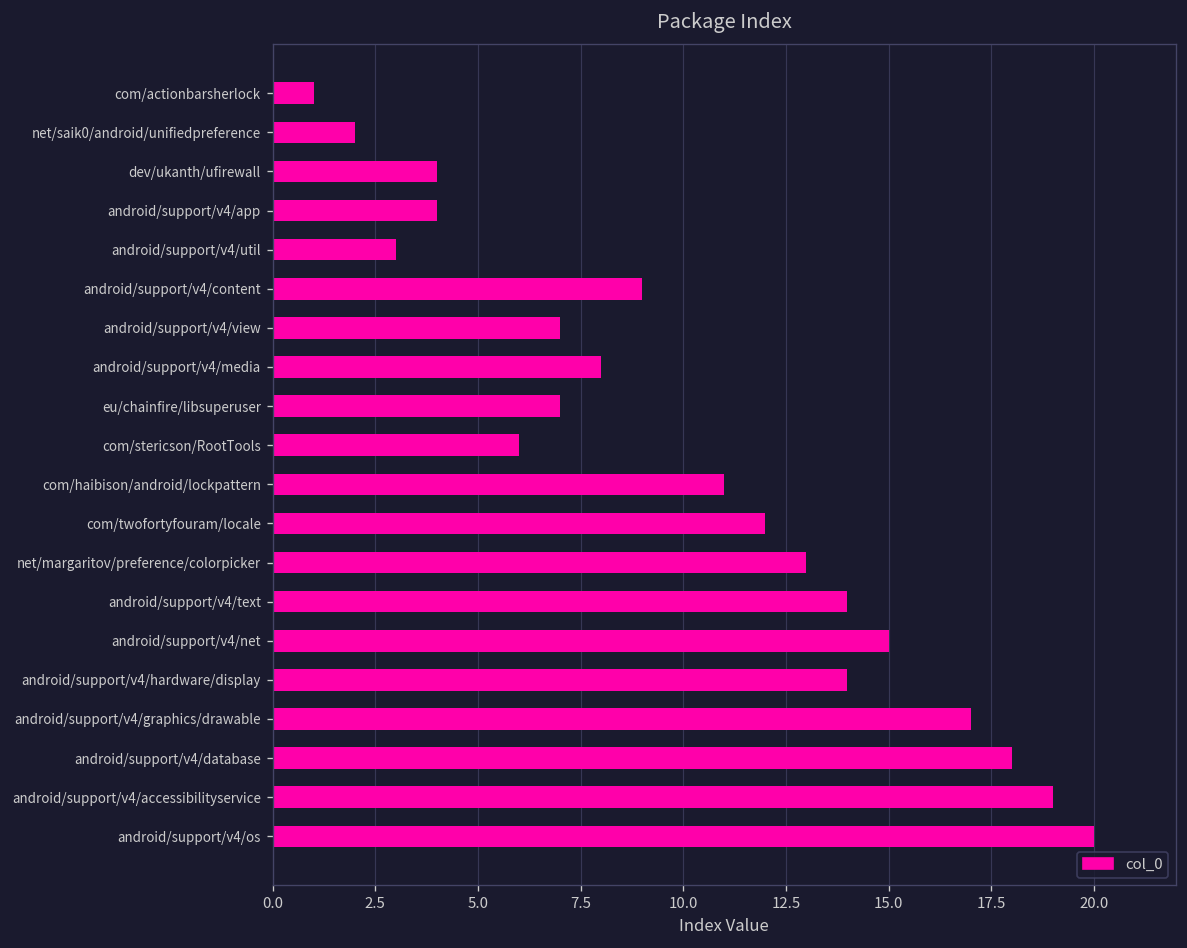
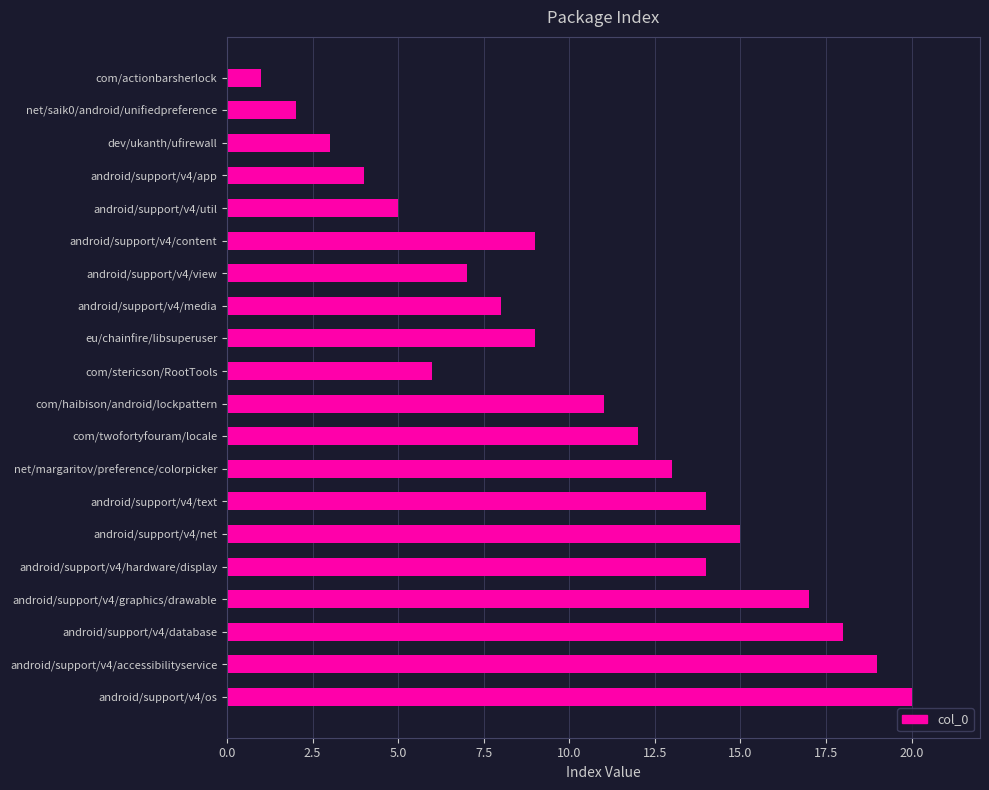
dev/ukanth/ufirewall: 4 -> 3
android/support/v4/util: 3 -> 5
eu/chainfire/libsuperuser: 7 -> 9
